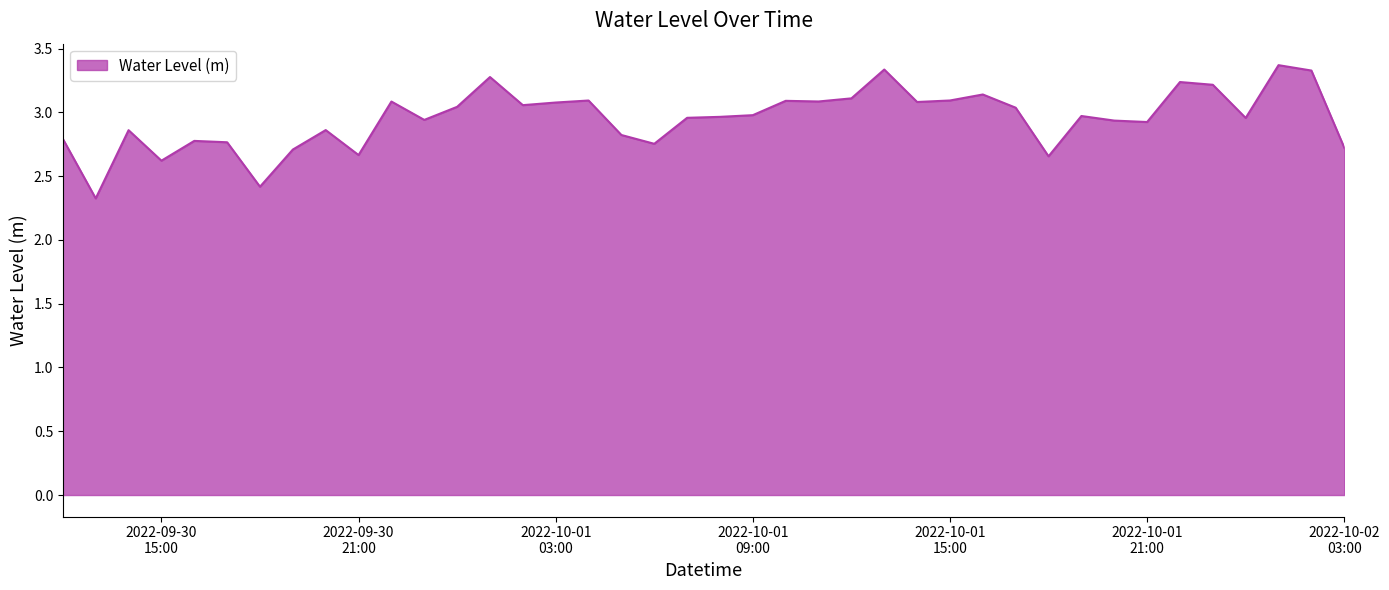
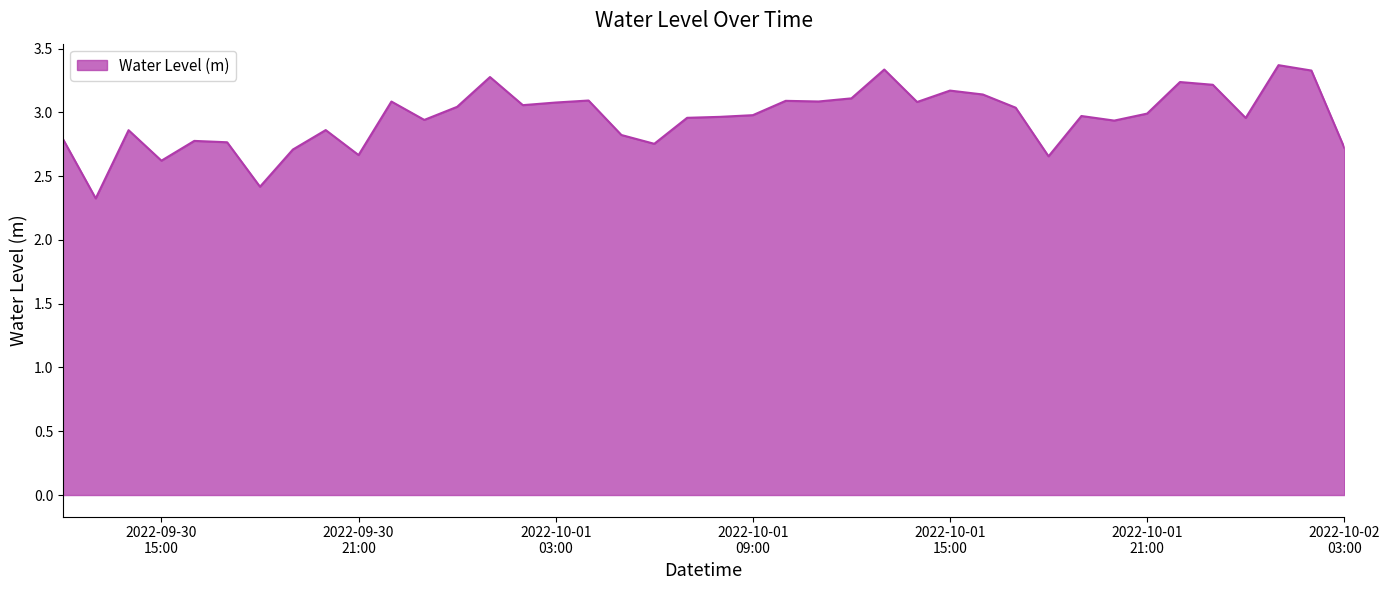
2022-10-01 15:00: 3.09 -> 3.17
2022-10-01 21:00: 2.92 -> 2.99
